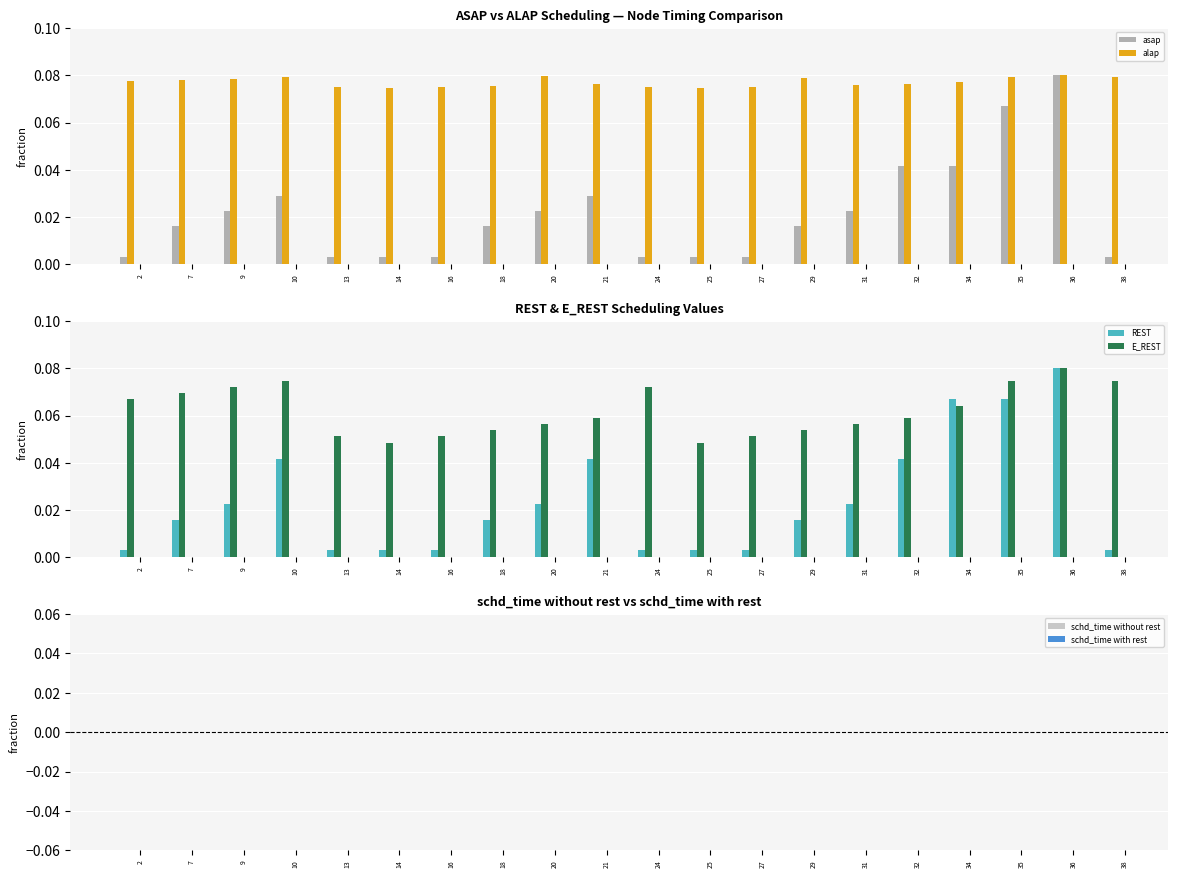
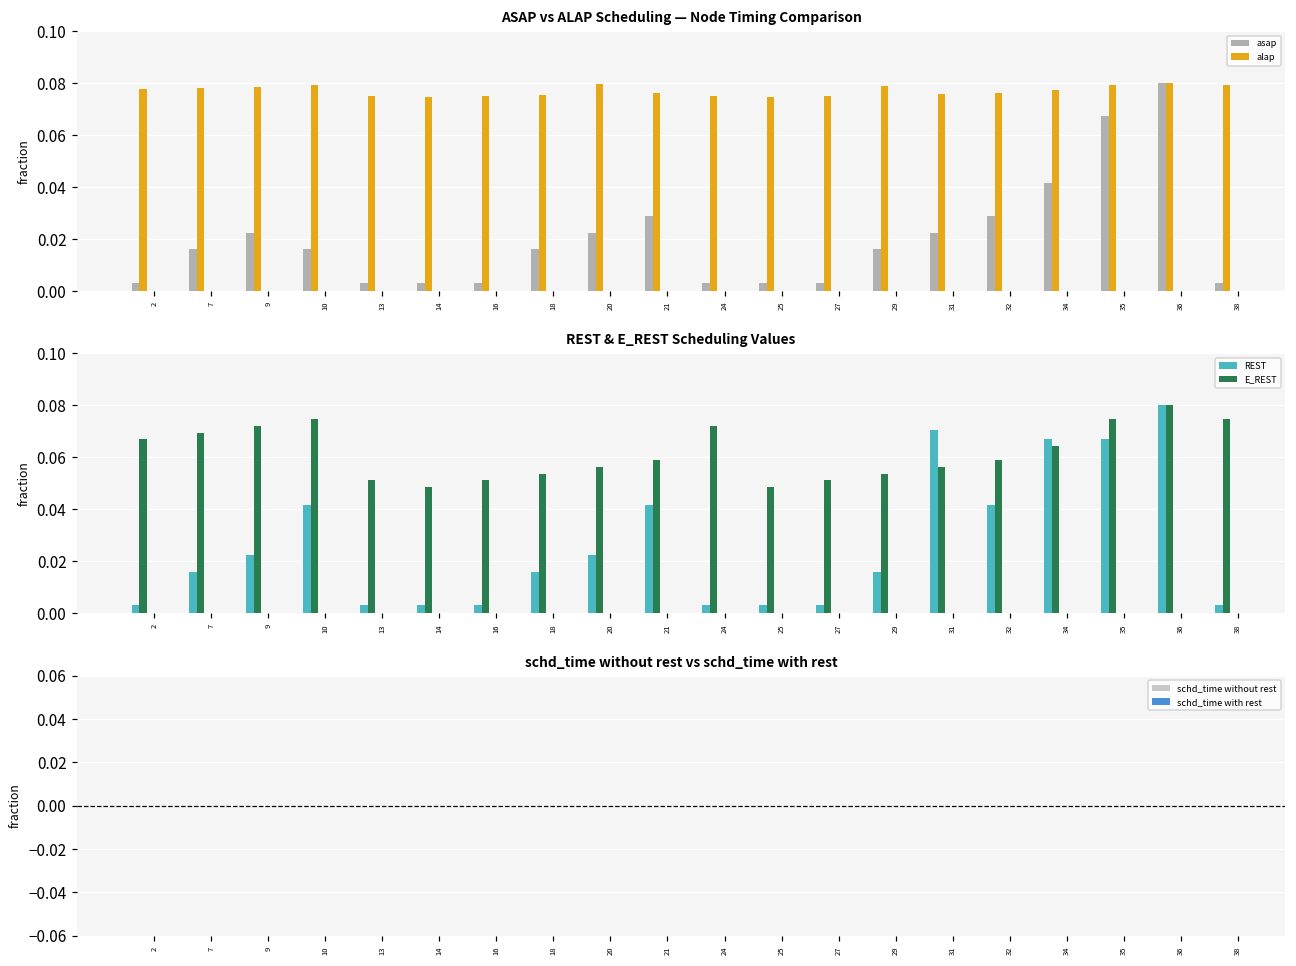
ASAP vs ALAP Scheduling — Node Timing Comparison, asap, 10: 0.029 -> 0.016
ASAP vs ALAP Scheduling — Node Timing Comparison, asap, 32: 0.042 -> 0.029
REST & E_REST Scheduling Values, REST, 31: 0.022 -> 0.070
